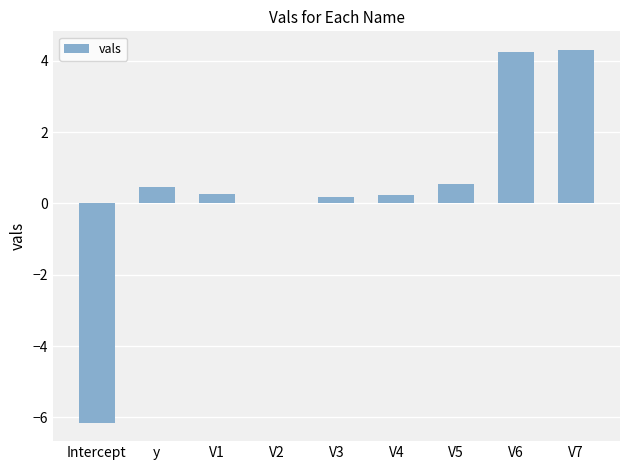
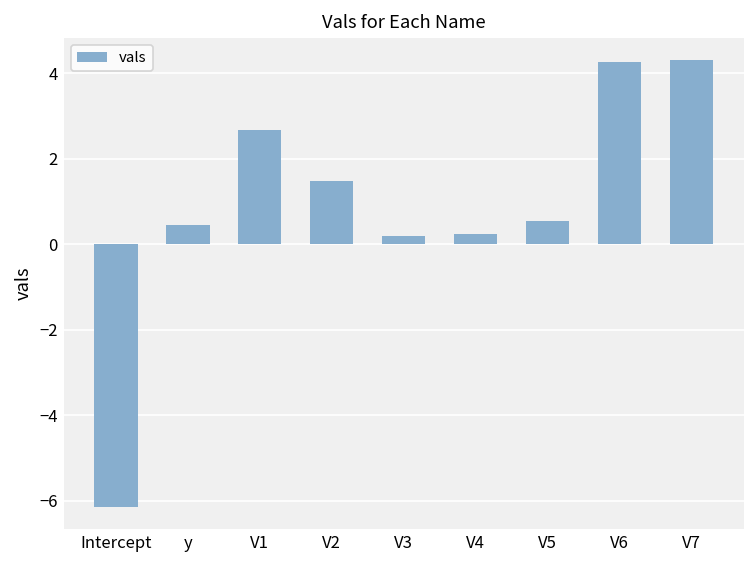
V1: 0.3 -> 2.7
V2: 0.0 -> 1.5
